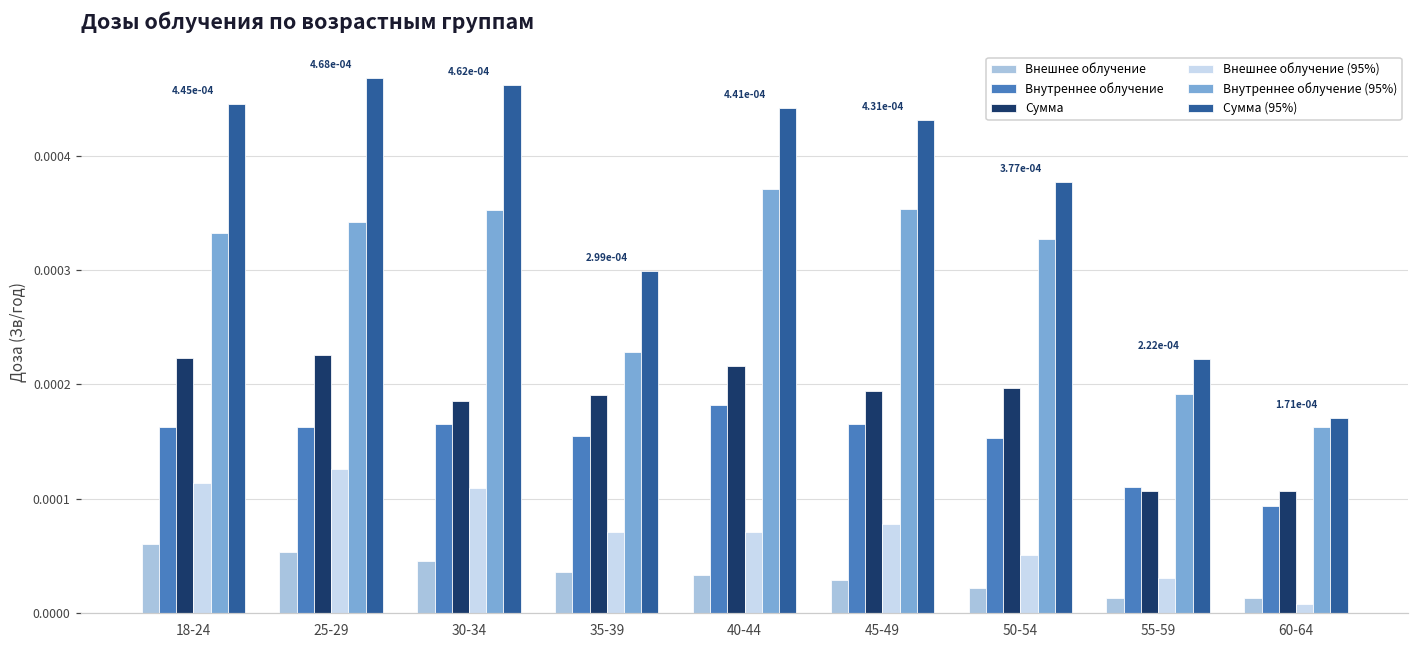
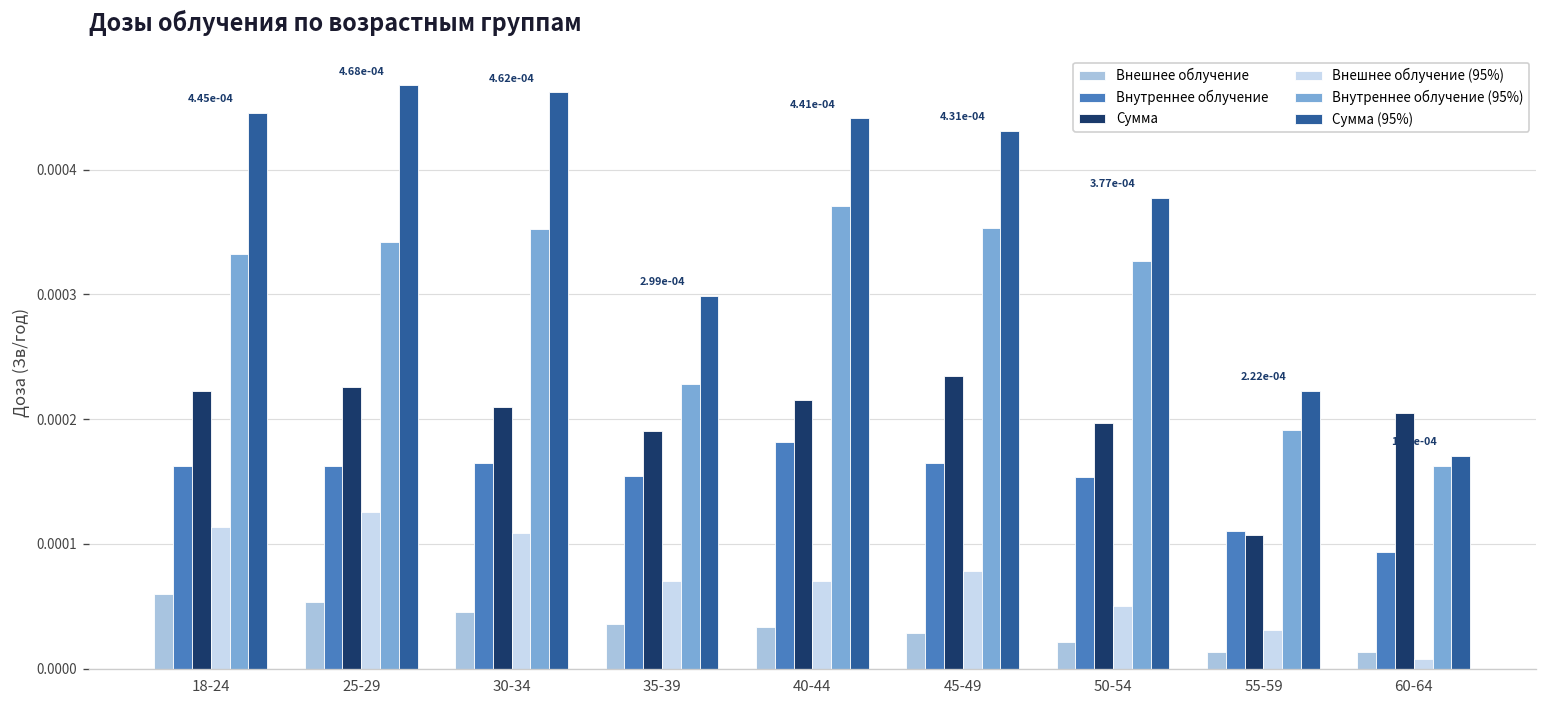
Сумма, 30-34: 0.000185 -> 0.000210
Сумма, 45-49: 0.000194 -> 0.000235
Сумма, 60-64: 0.000106 -> 0.000205
